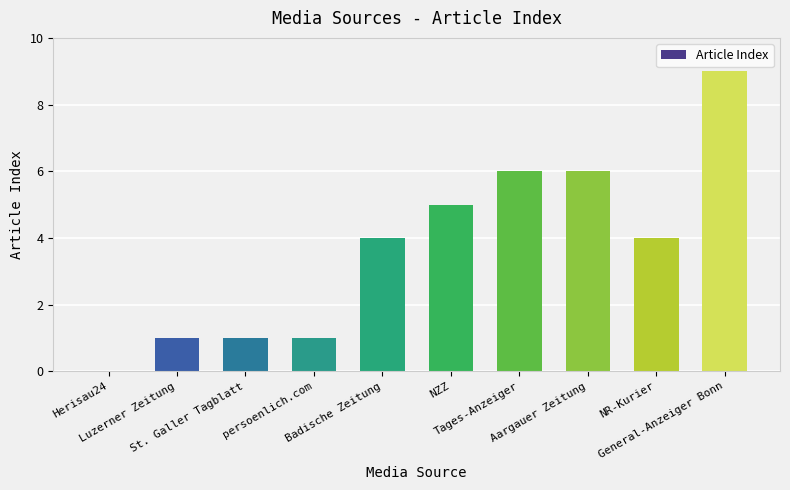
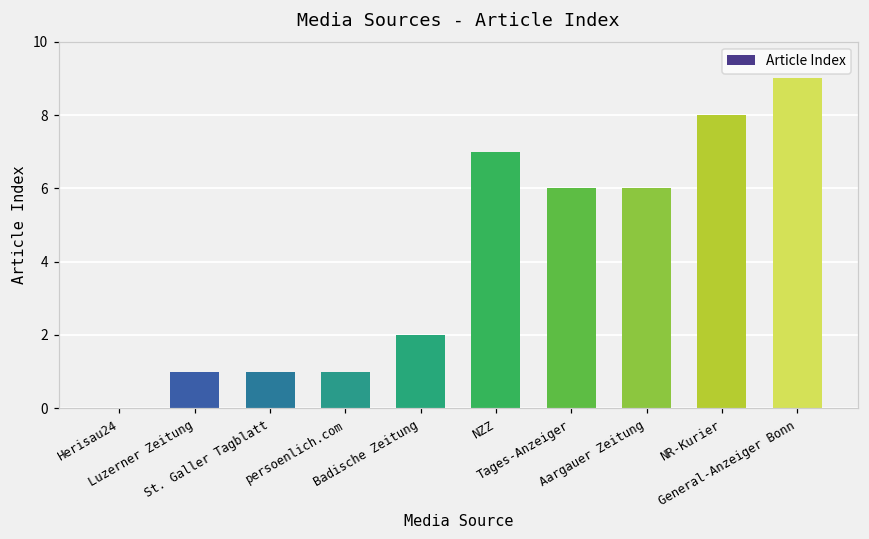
Badische Zeitung: 4 -> 2
NZZ: 5 -> 7
NR-Kurier: 4 -> 8
